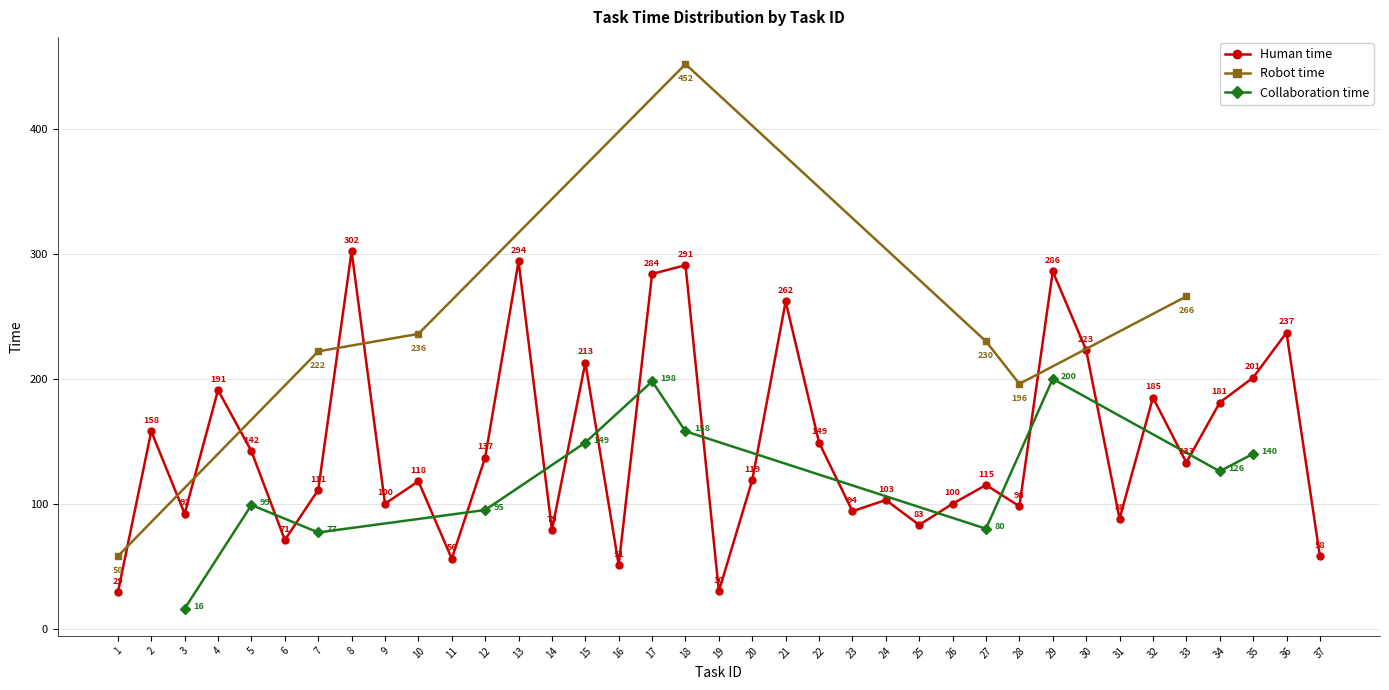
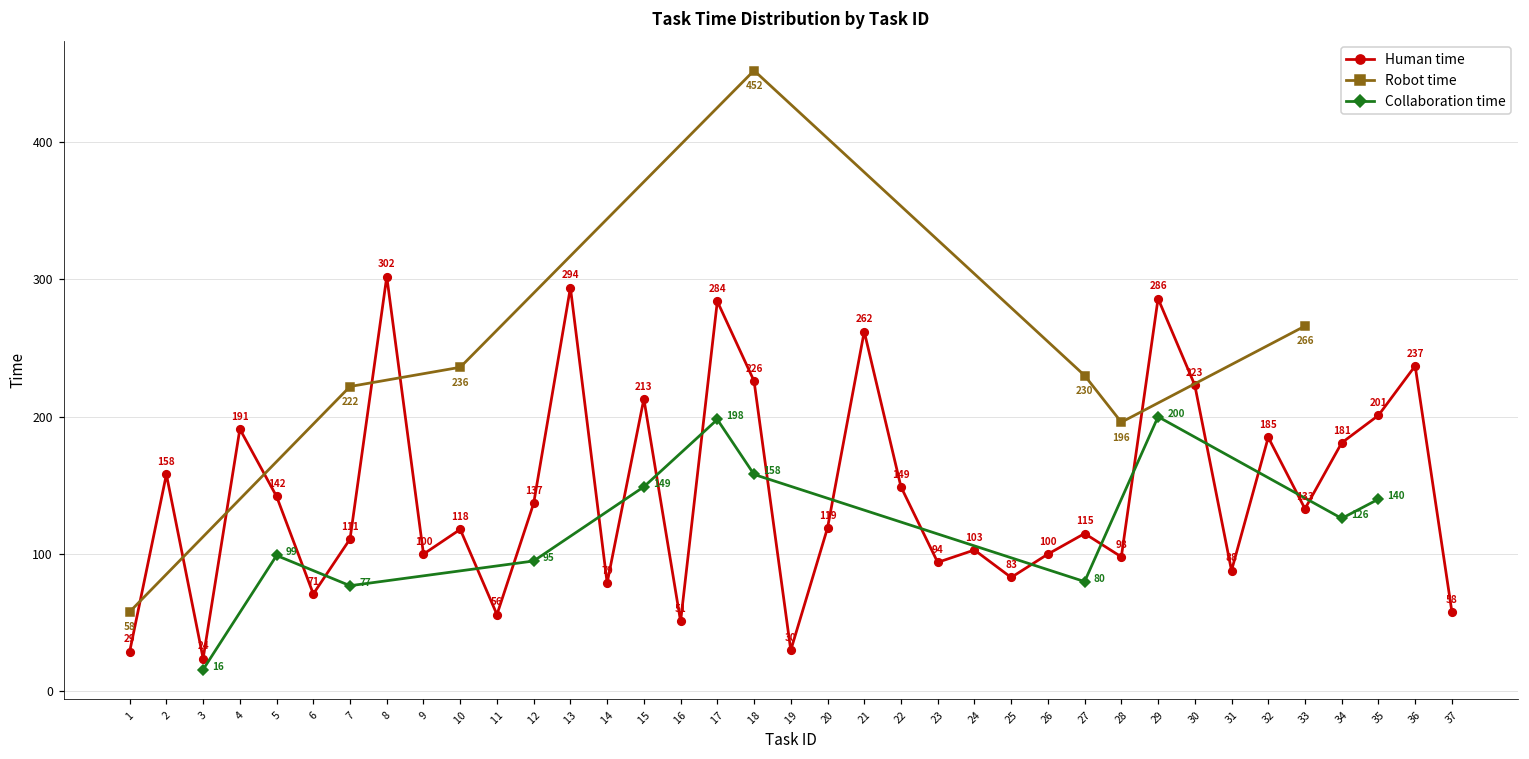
Human time, 3: 92 -> 24
Human time, 18: 291 -> 226
